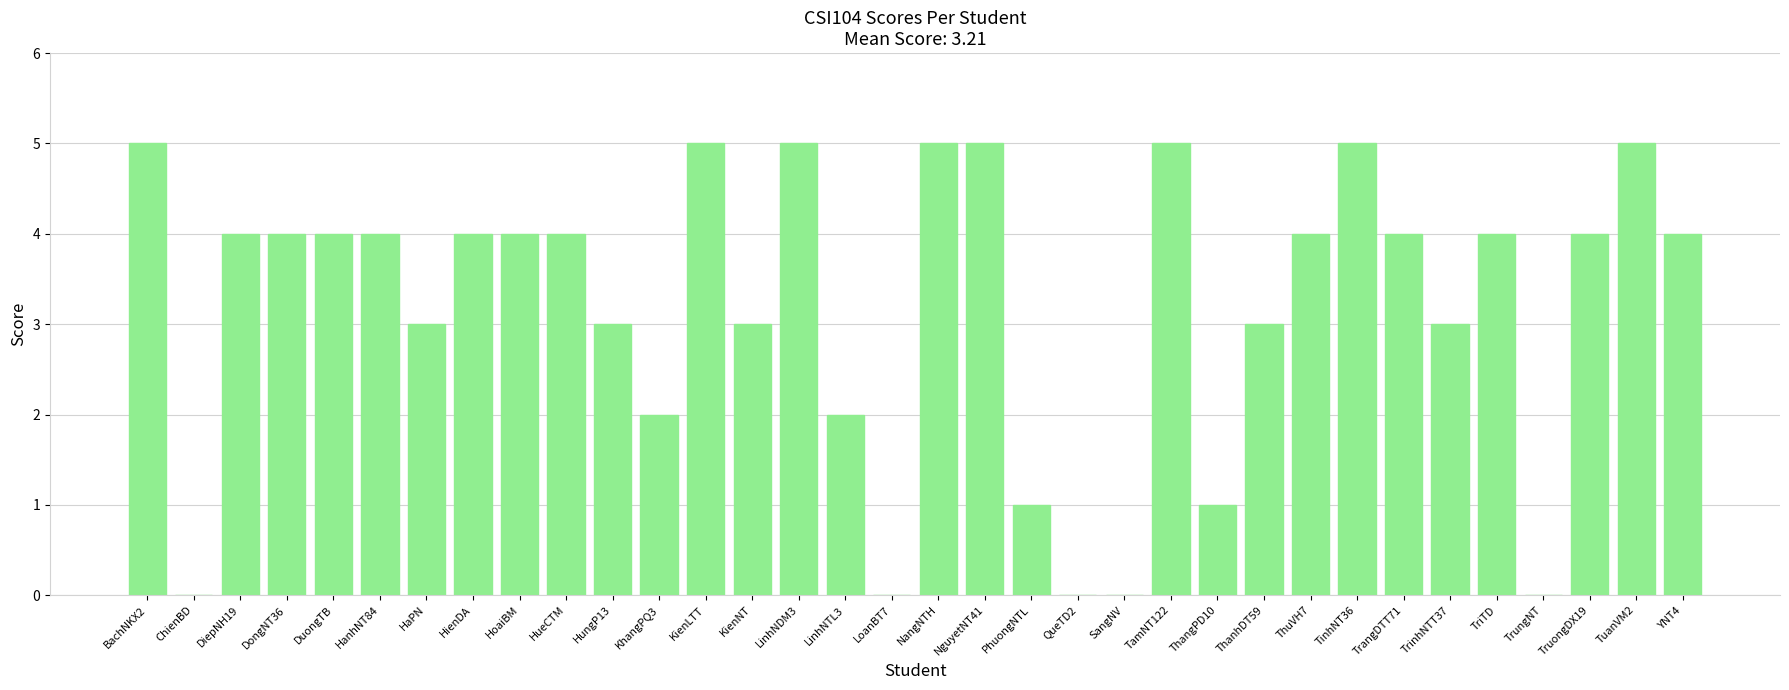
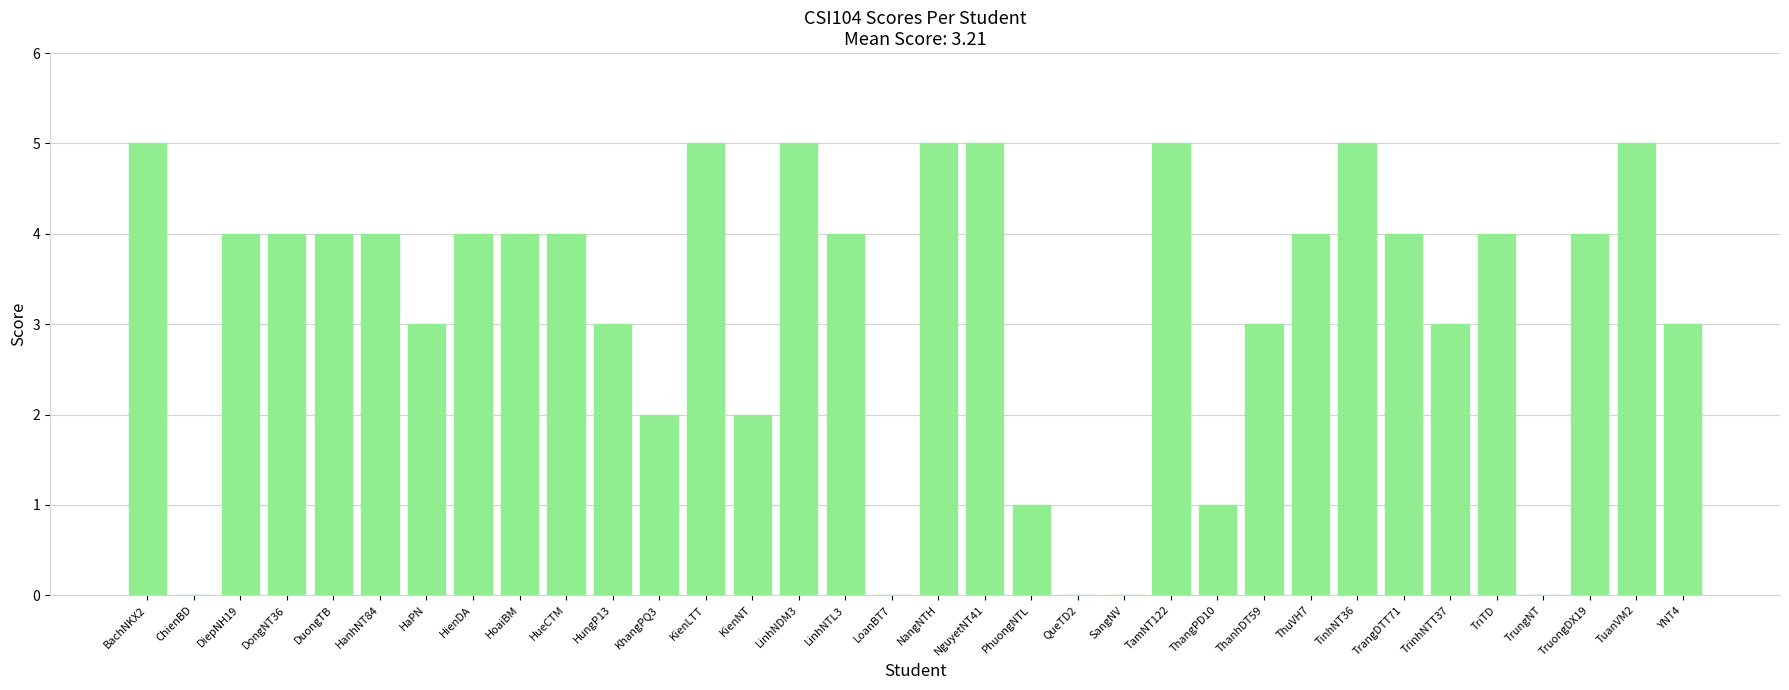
KienNT: 3 -> 2
LinhNTL3: 2 -> 4
YNT4: 4 -> 3
